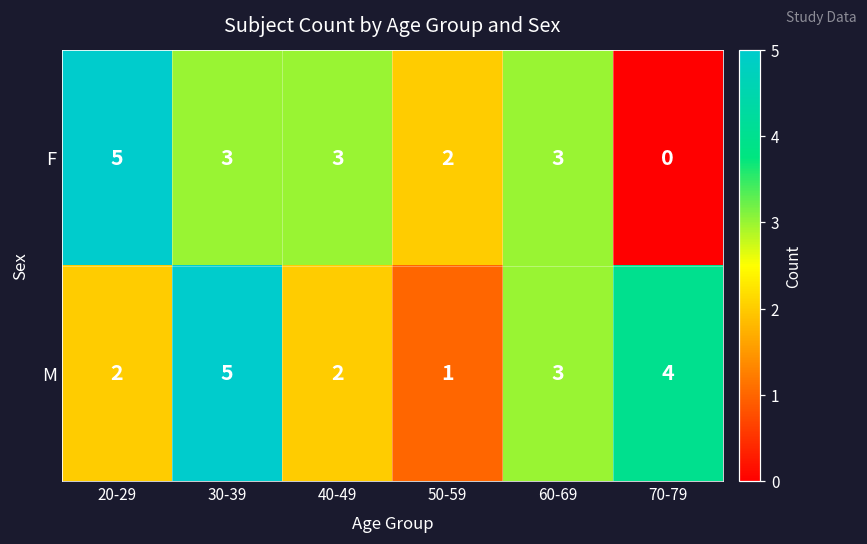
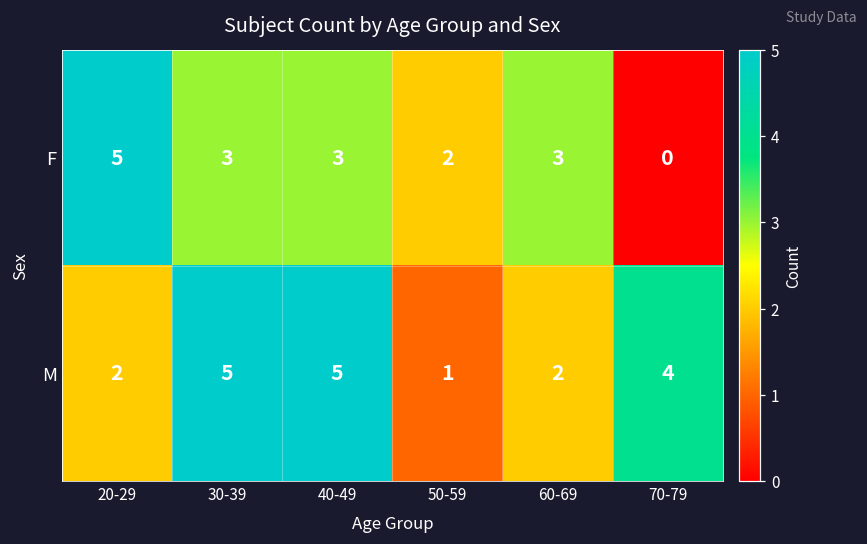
M, 40-49: 2 -> 5
M, 60-69: 3 -> 2
